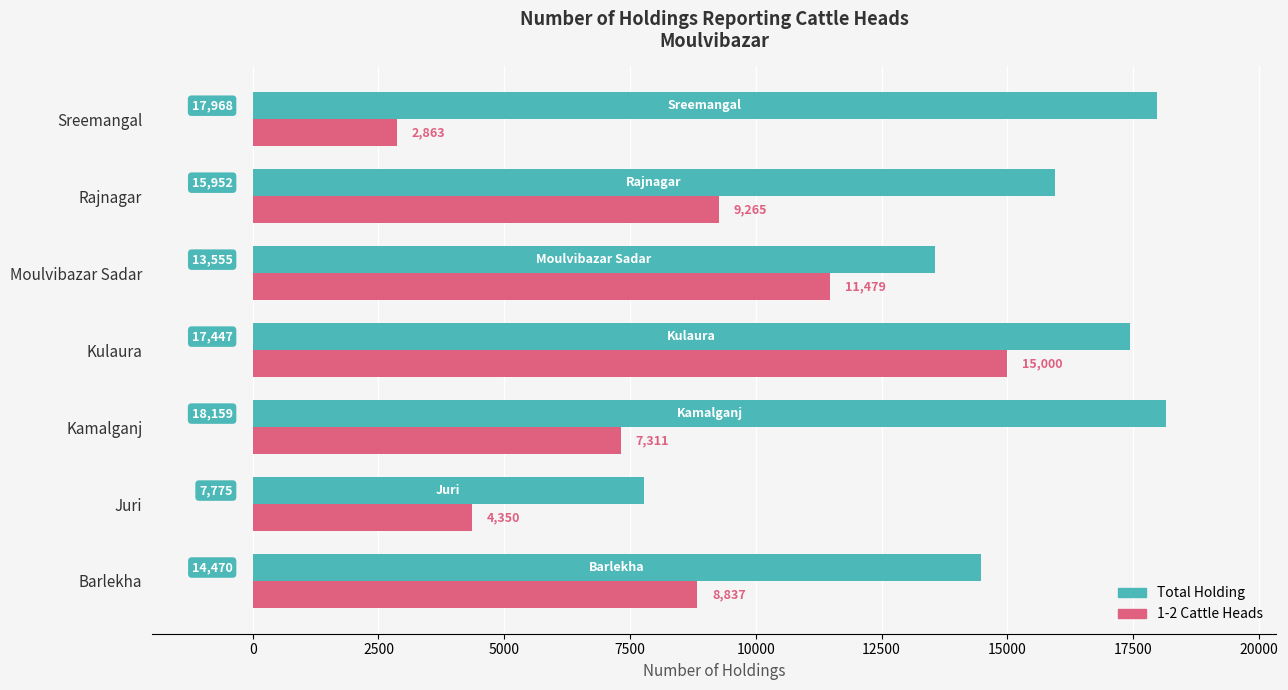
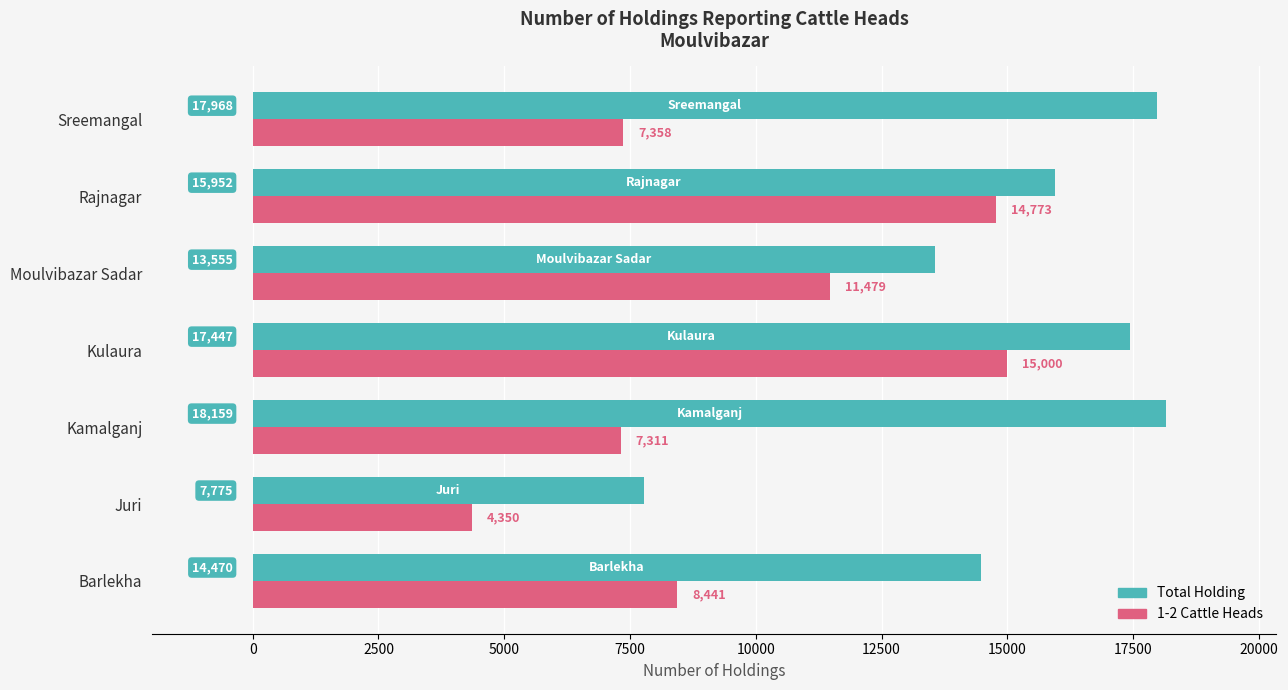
1-2 Cattle Heads, Sreemangal: 2,863 -> 7,358
1-2 Cattle Heads, Rajnagar: 9,265 -> 14,773
1-2 Cattle Heads, Barlekha: 8,837 -> 8,441
